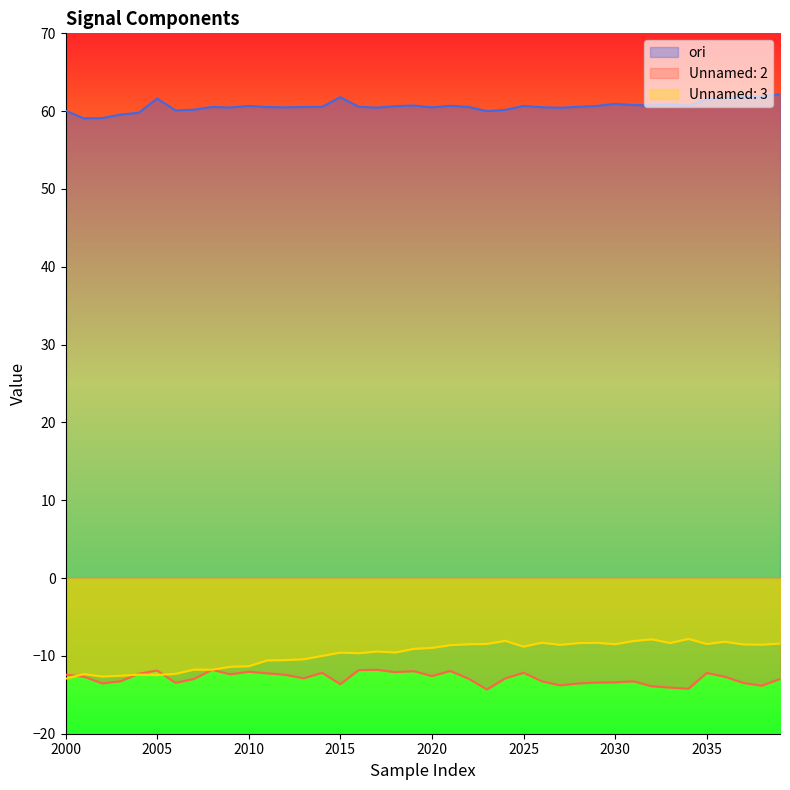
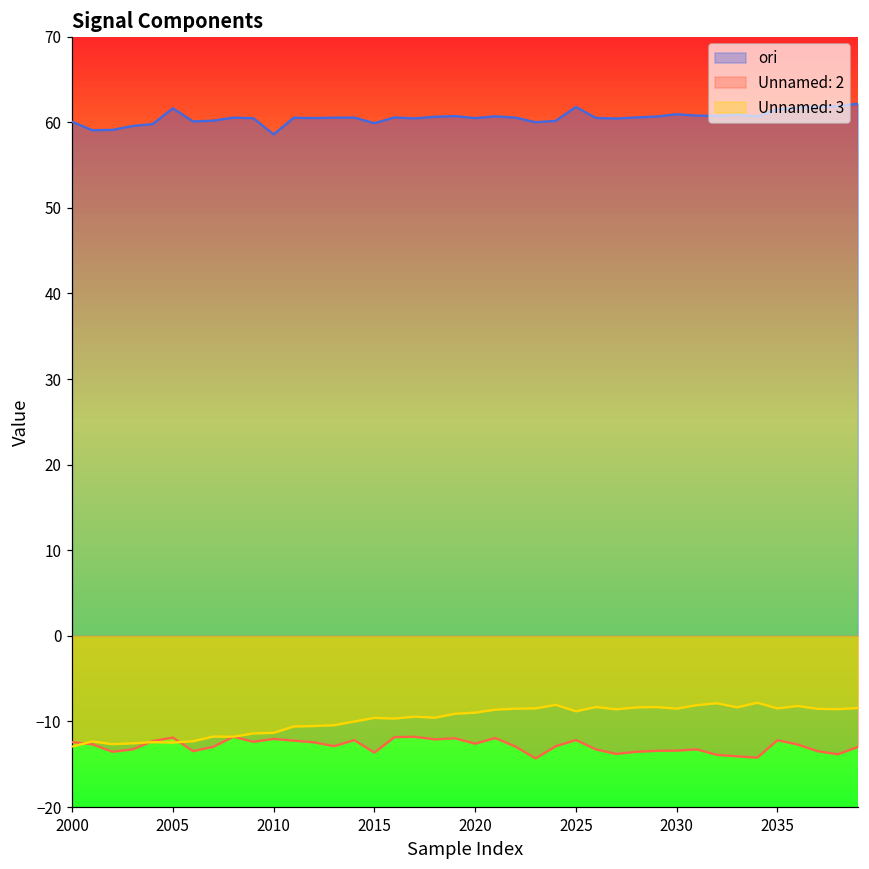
ori, 2010: 61 -> 59
ori, 2015: 62 -> 60
ori, 2025: 61 -> 62
